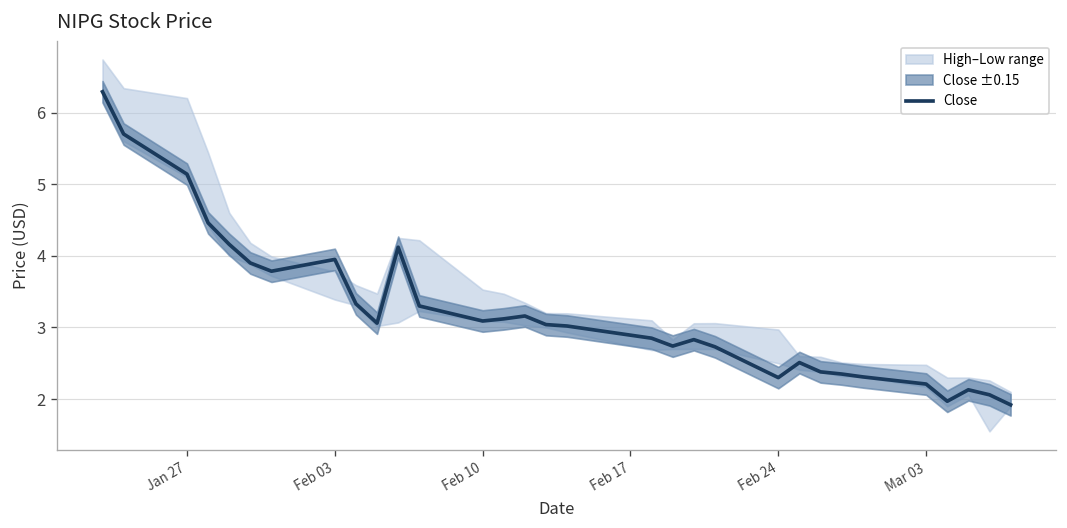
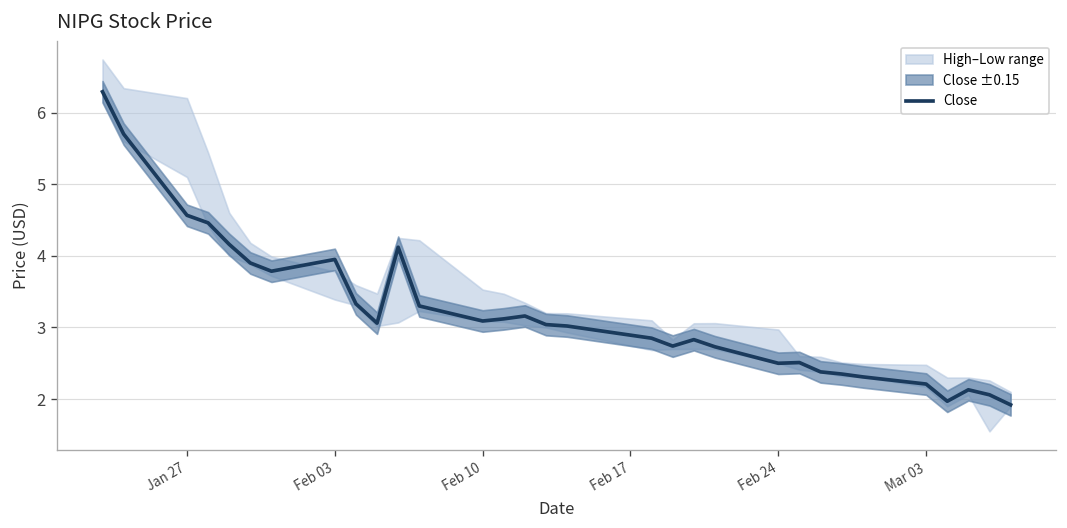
Close, Jan 27: 5.1 -> 4.6
Close, Feb 24: 2.3 -> 2.5
